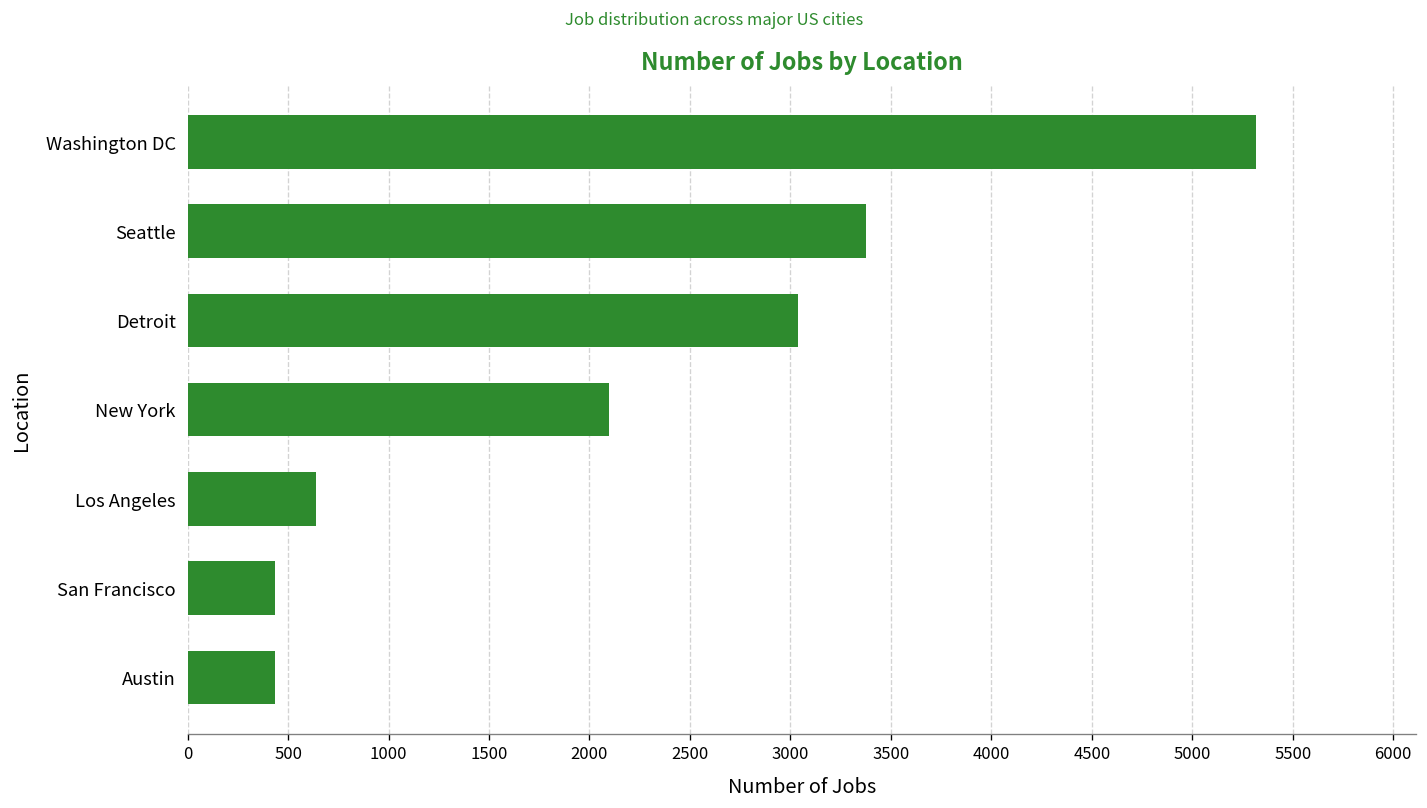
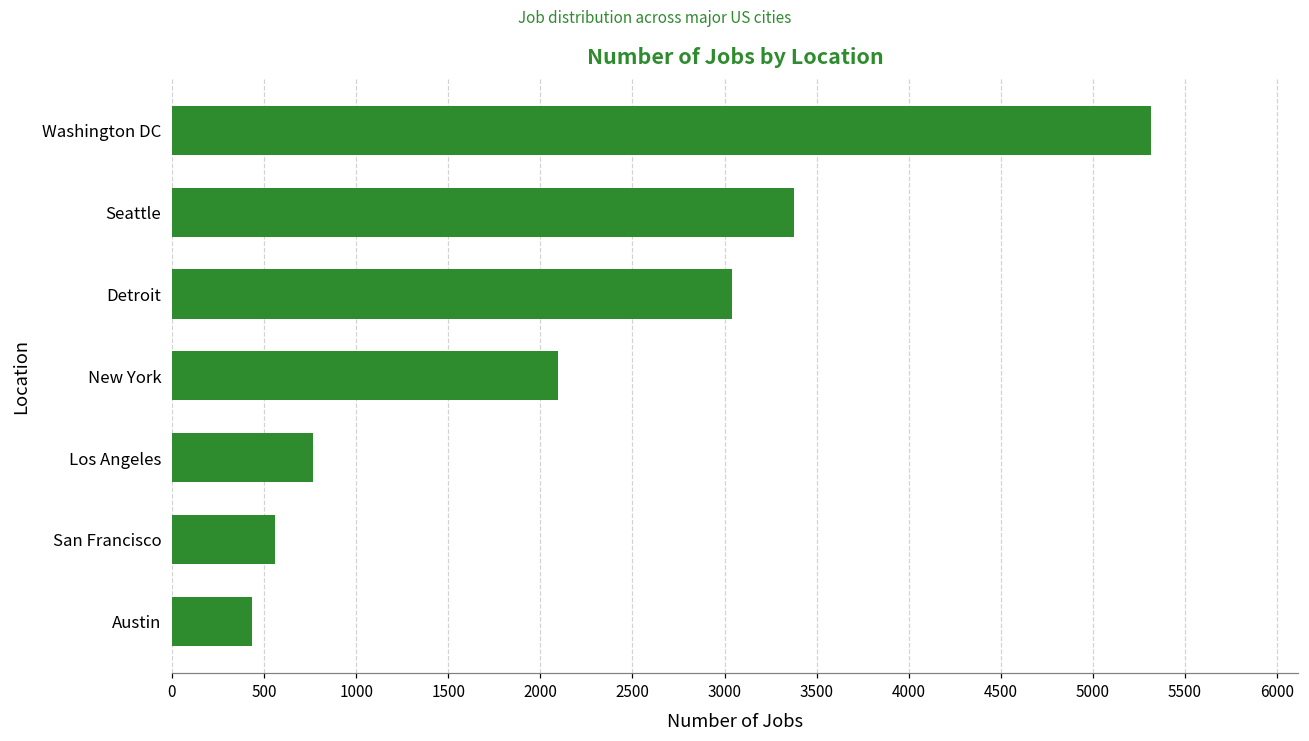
Los Angeles: 640 -> 770
San Francisco: 440 -> 560
